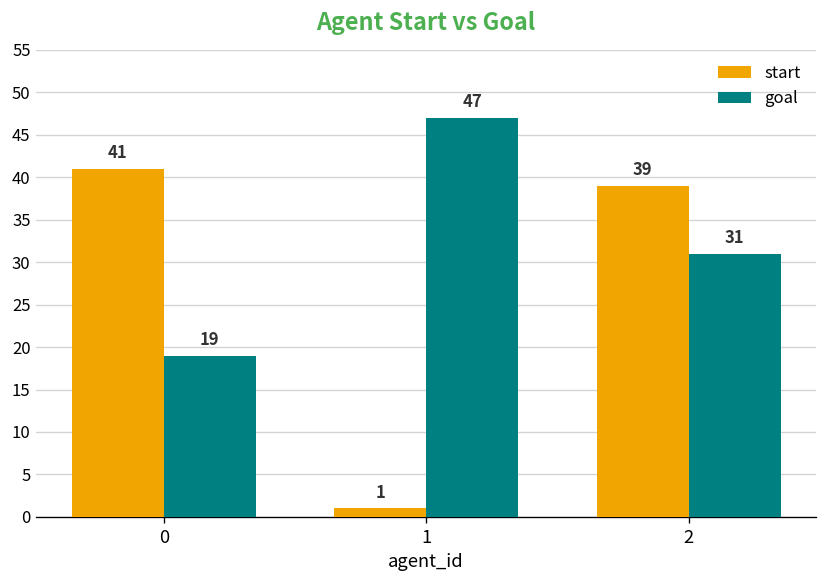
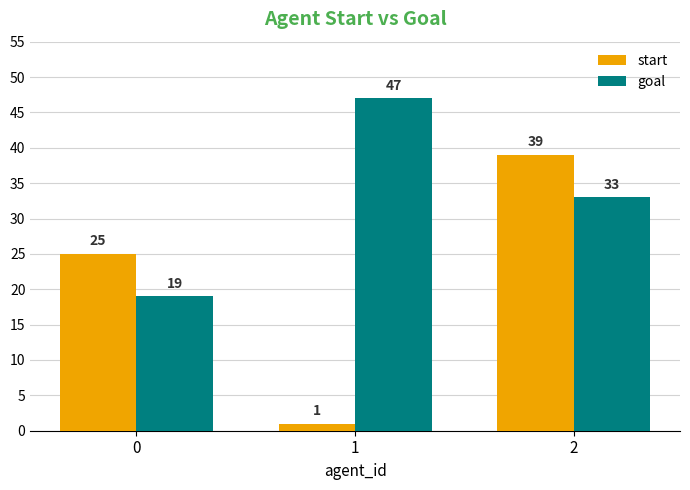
start, 0: 41 -> 25
goal, 2: 31 -> 33
